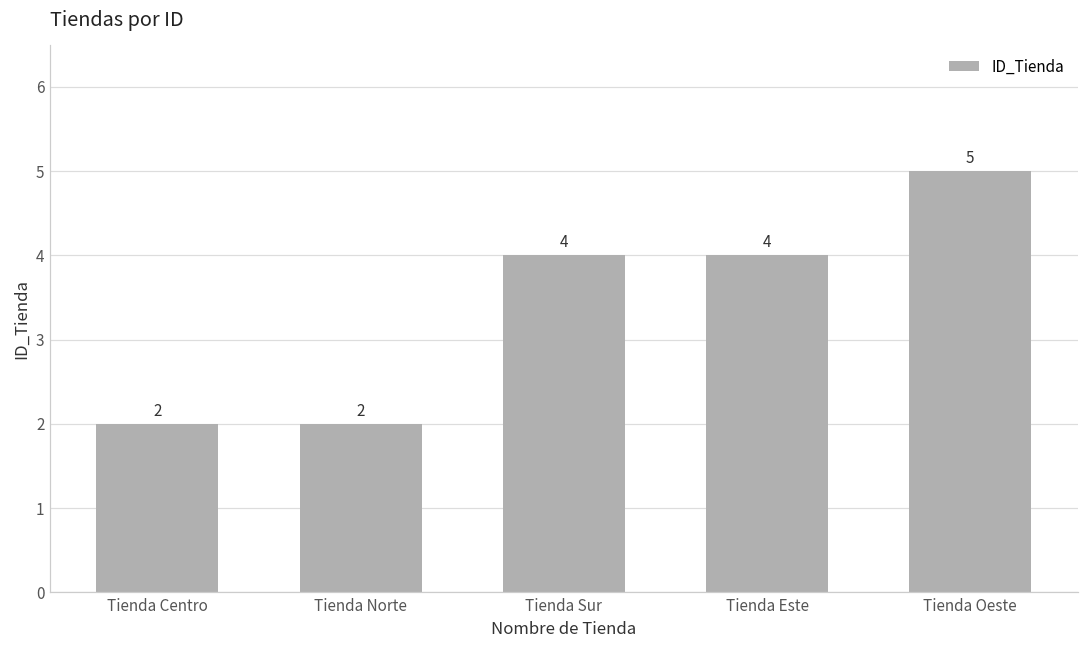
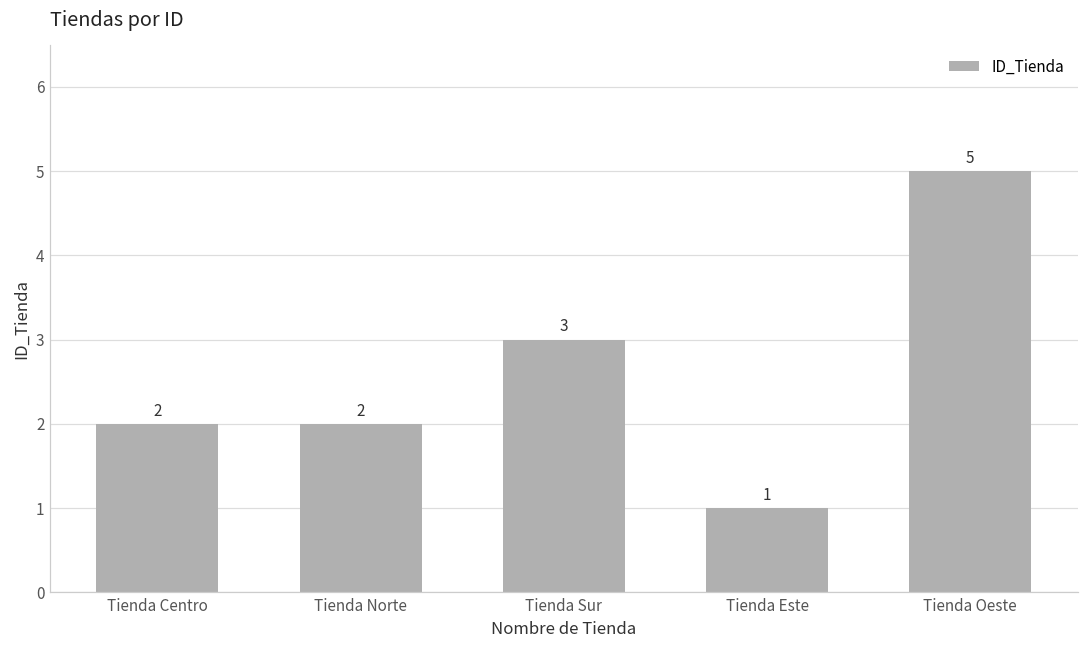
Tienda Sur: 4 -> 3
Tienda Este: 4 -> 1
